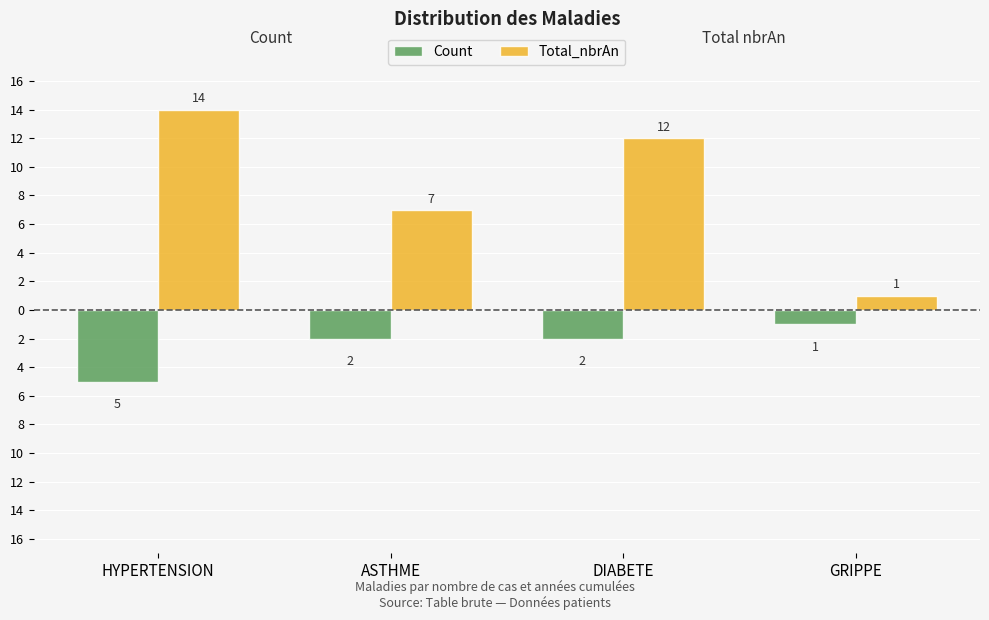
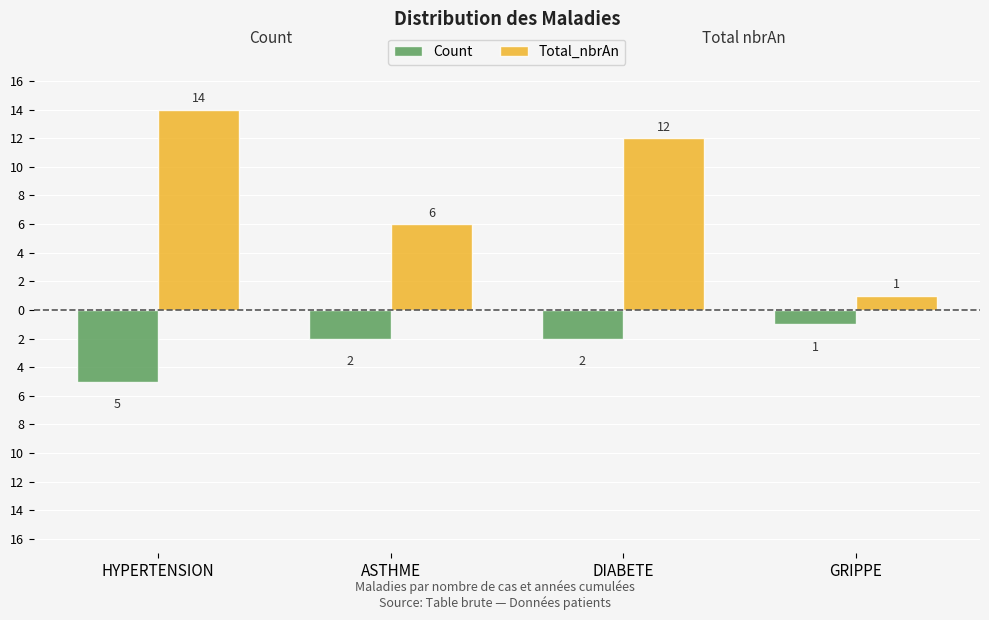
Total_nbrAn, ASTHME: 7 -> 6
